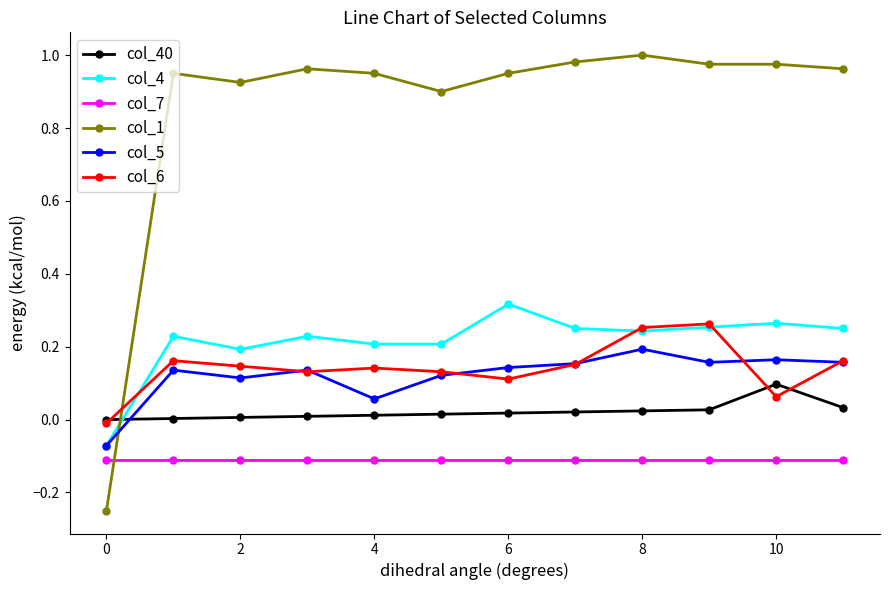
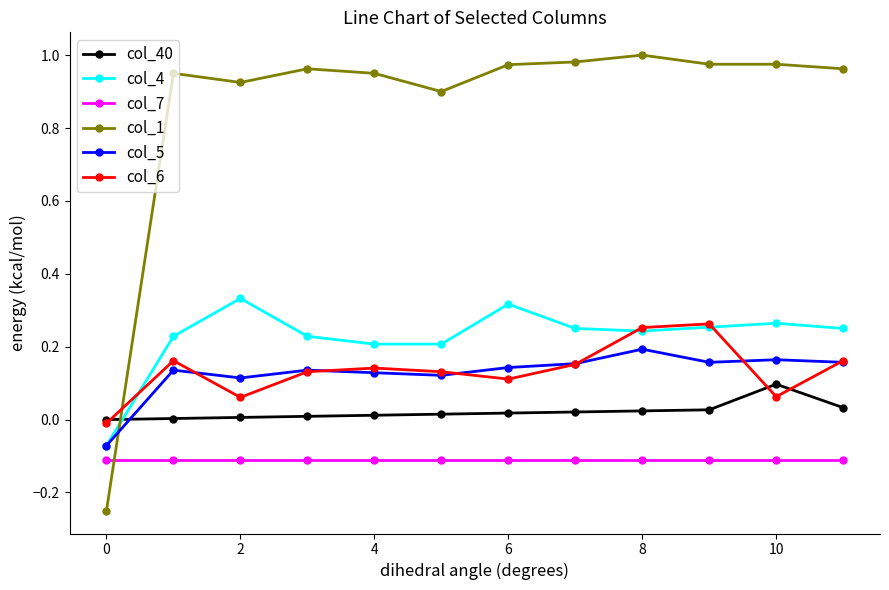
col_4, 2: 0.19 -> 0.33
col_6, 2: 0.15 -> 0.06
col_5, 4: 0.06 -> 0.13
col_1, 6: 0.95 -> 0.97
